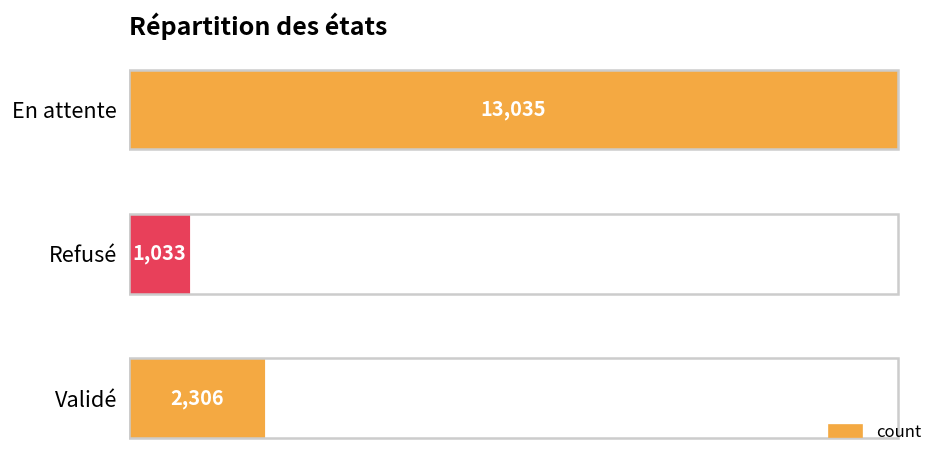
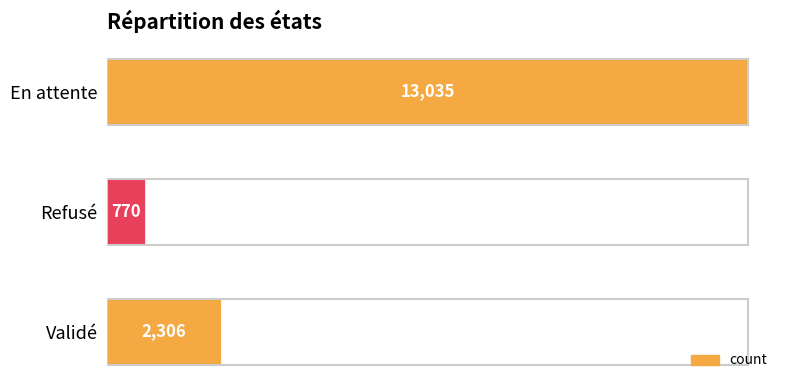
Refusé: 1,033 -> 770
